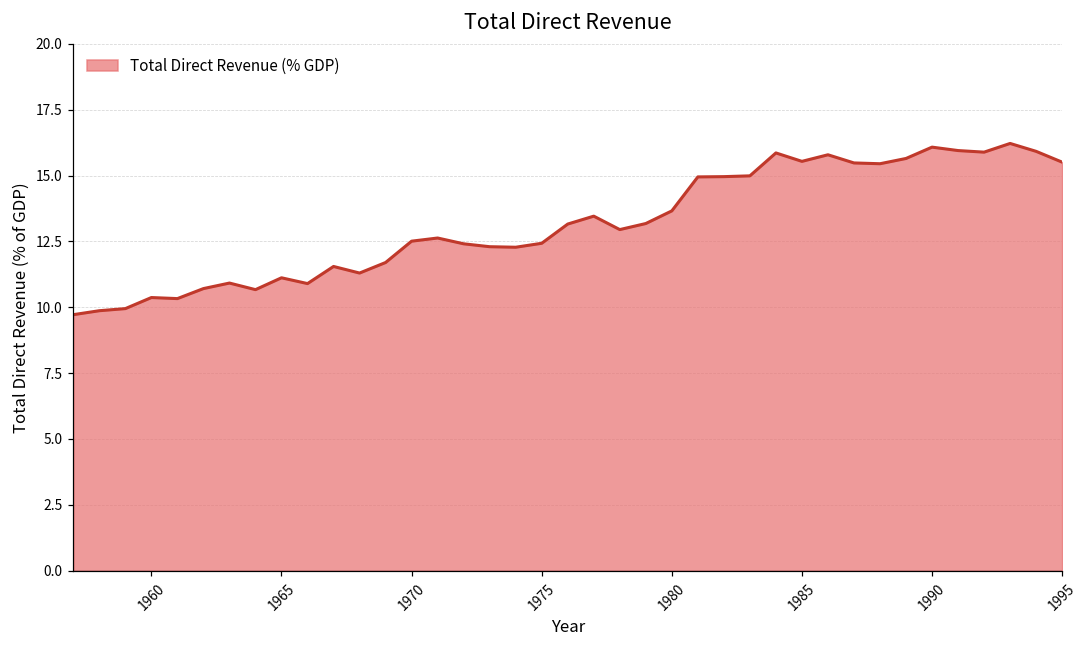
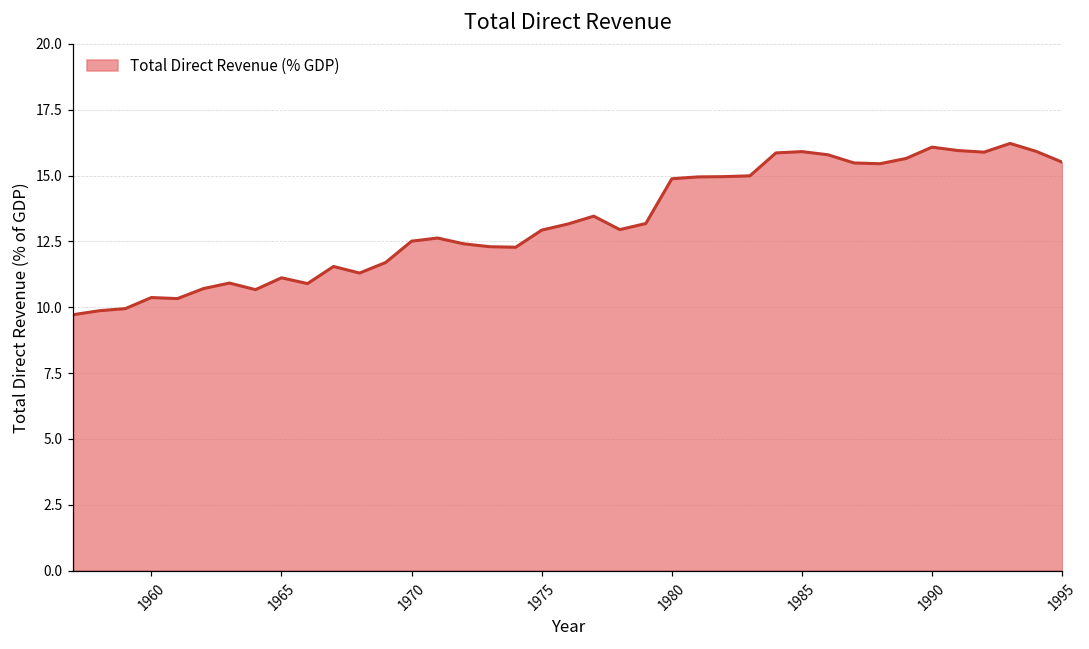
1975: 12.4 -> 12.9
1980: 13.7 -> 14.9
1985: 15.5 -> 15.9
